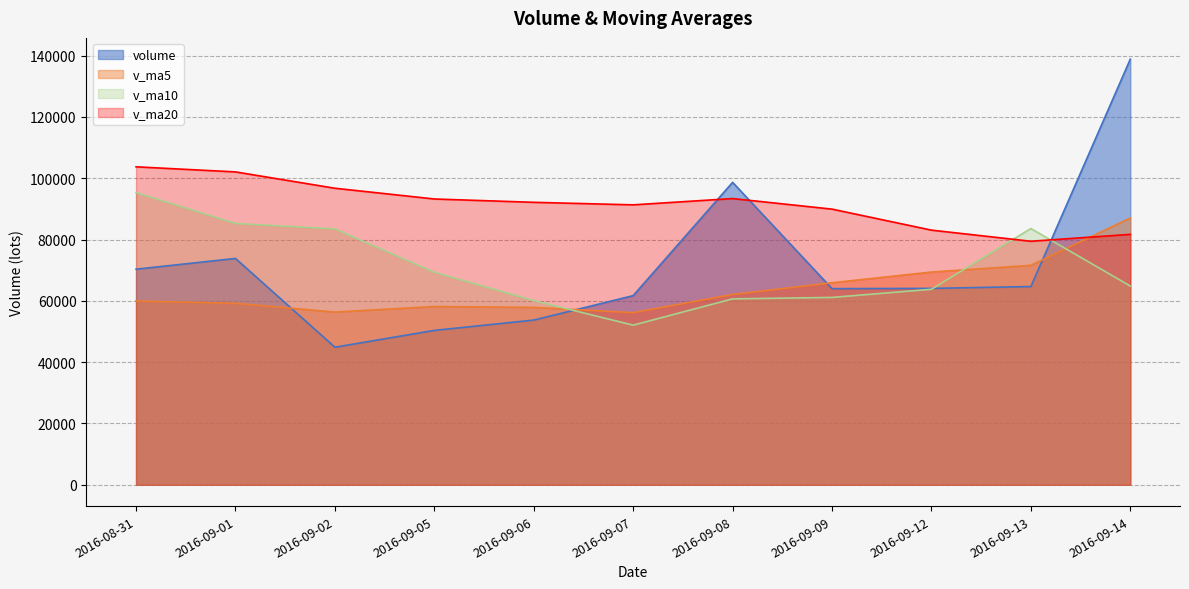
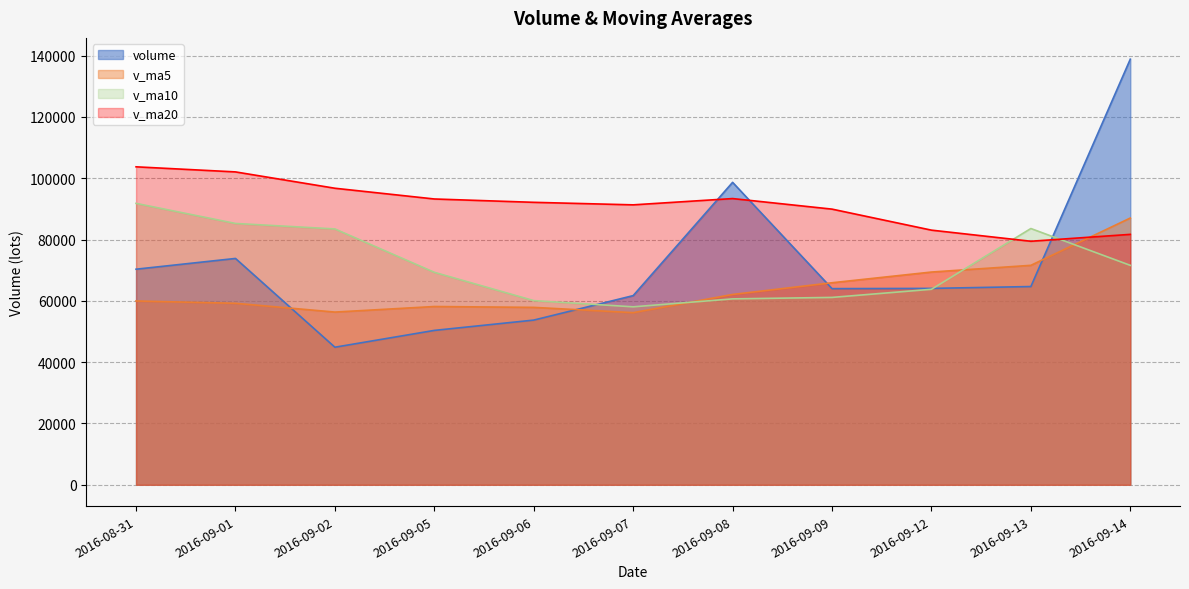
v_ma10, 2016-08-31: 95000 -> 92000
v_ma10, 2016-09-07: 52000 -> 58000
v_ma10, 2016-09-14: 65000 -> 72000
